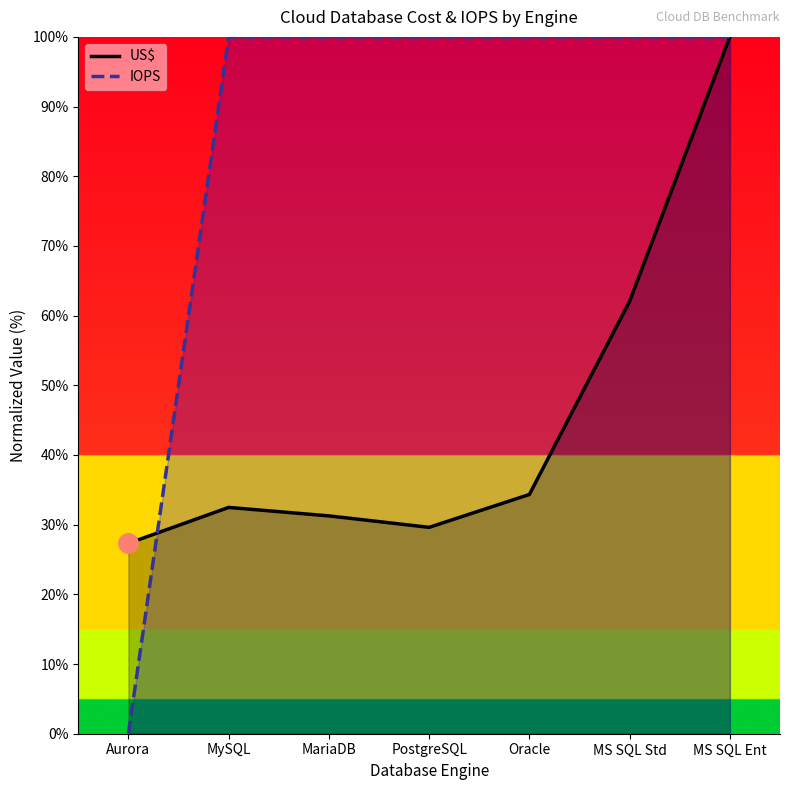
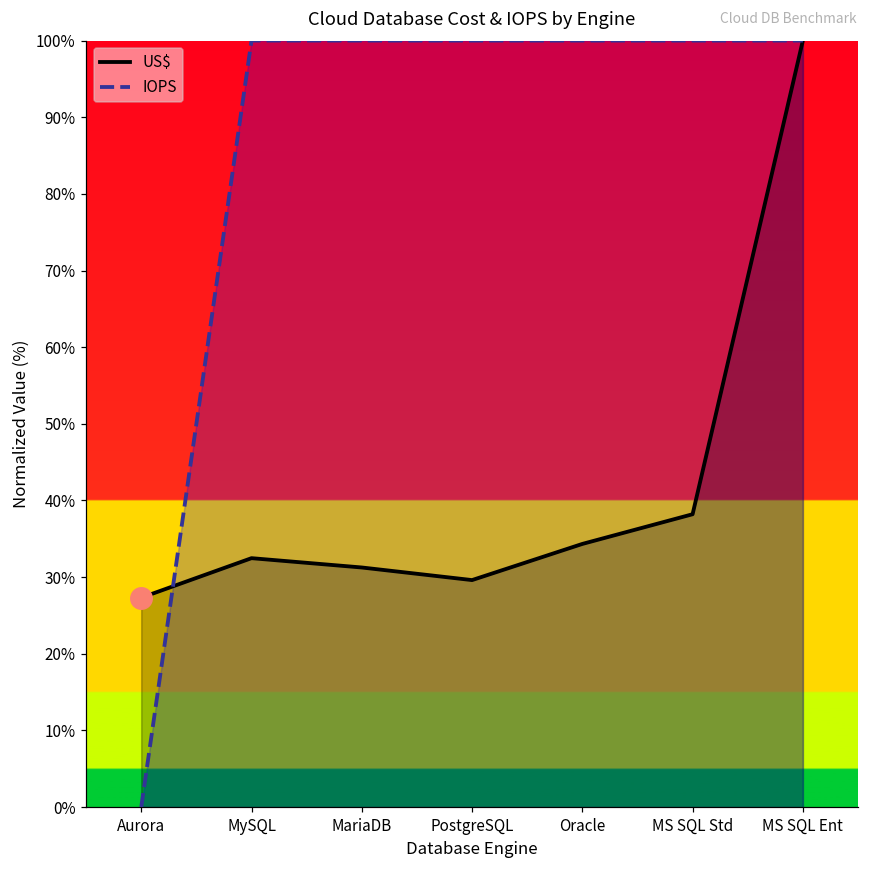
US$, MS SQL Std: 62% -> 38%
